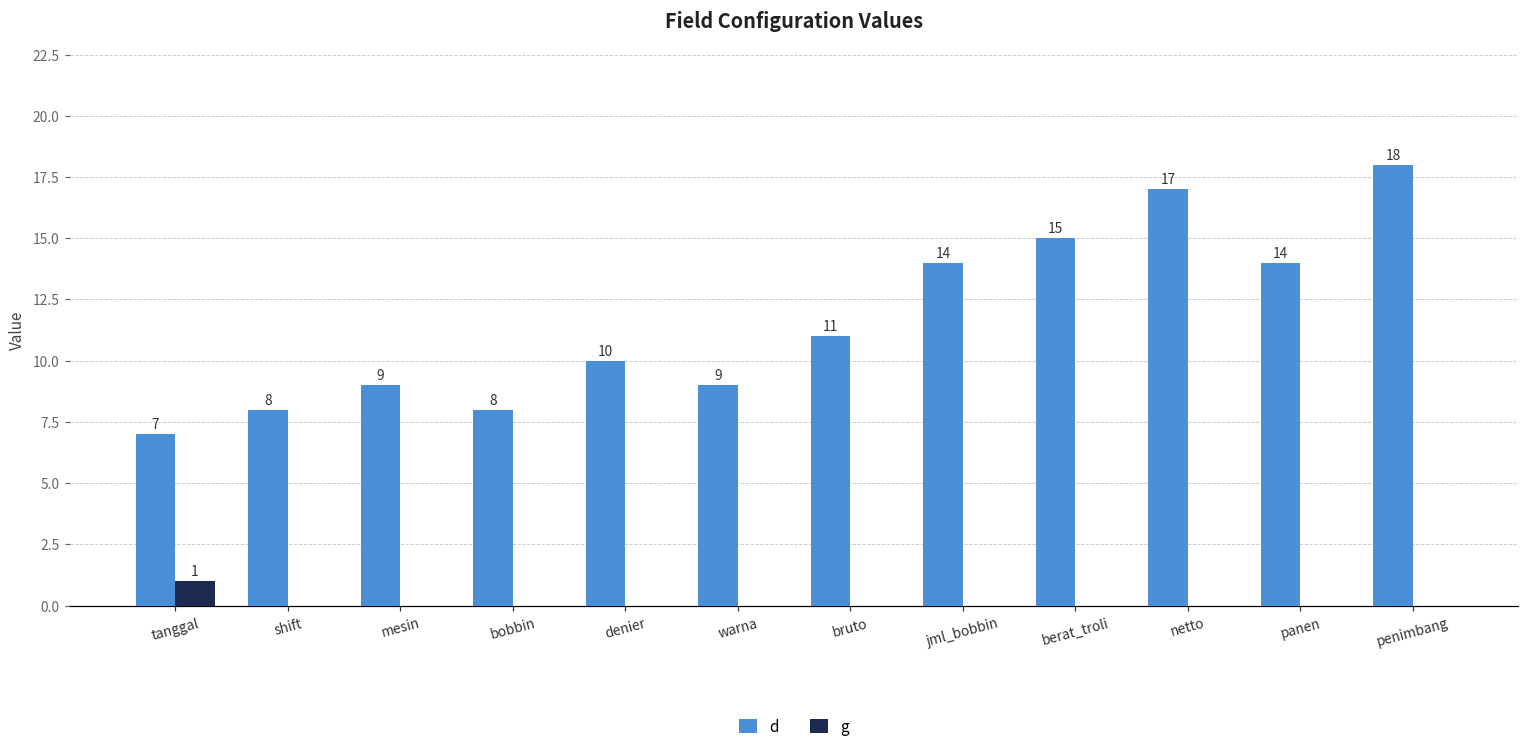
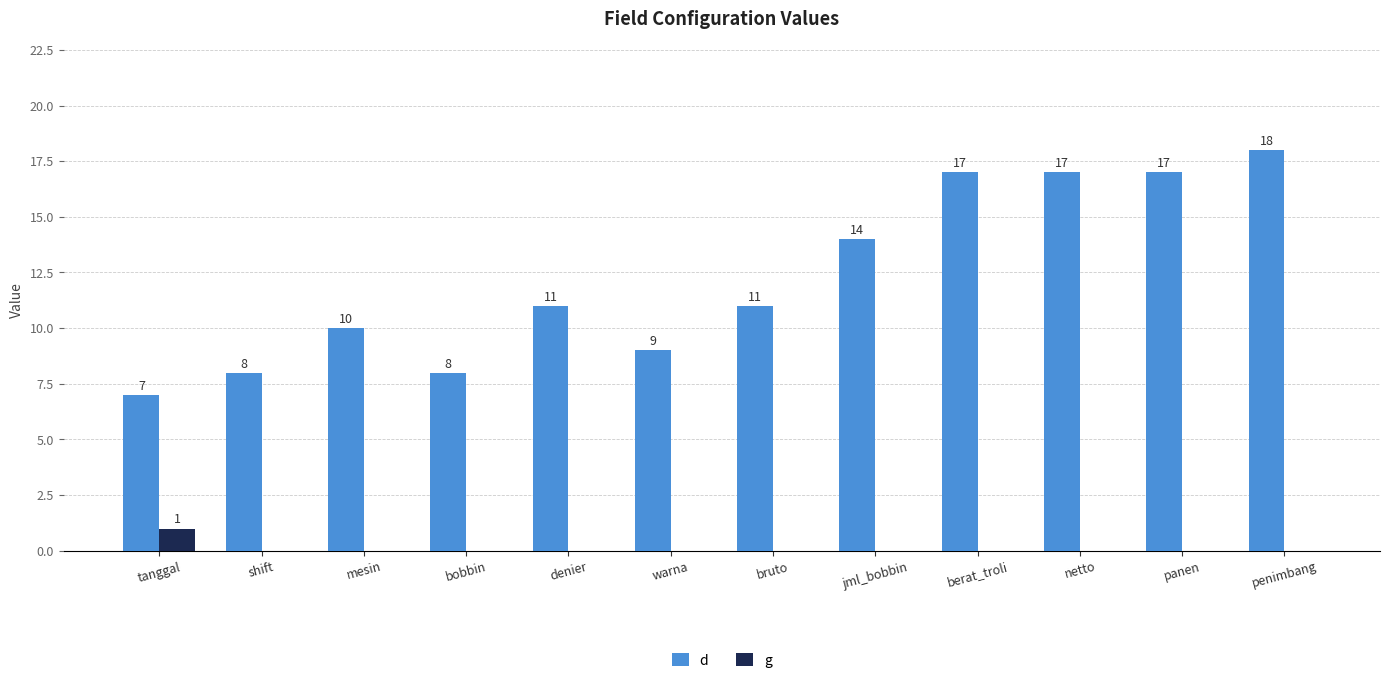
d, mesin: 9 -> 10
d, denier: 10 -> 11
d, berat_troli: 15 -> 17
d, panen: 14 -> 17
